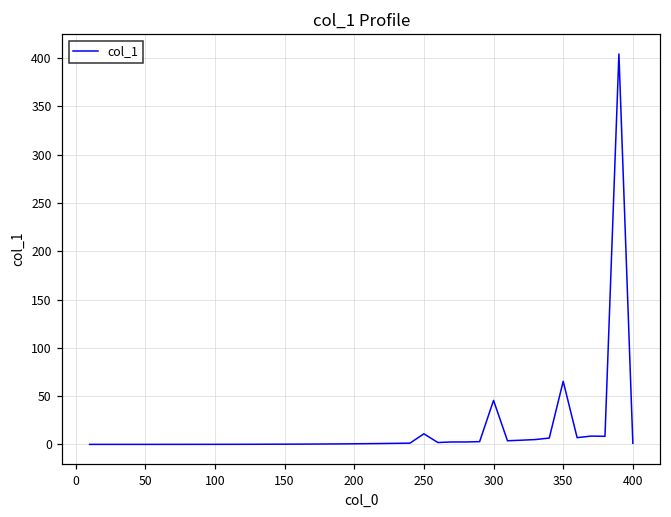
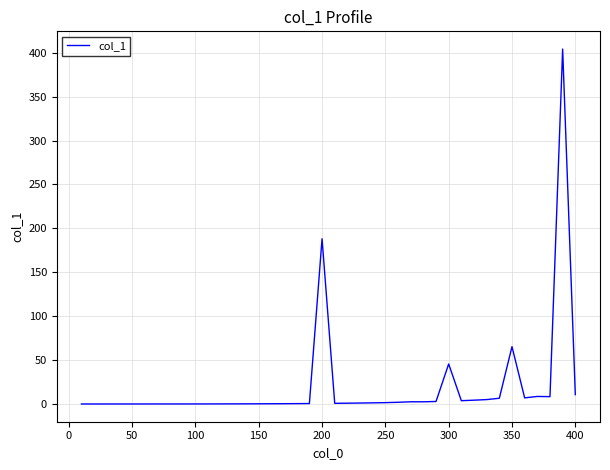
200: 0 -> 190
250: 10 -> 0
400: 0 -> 10
